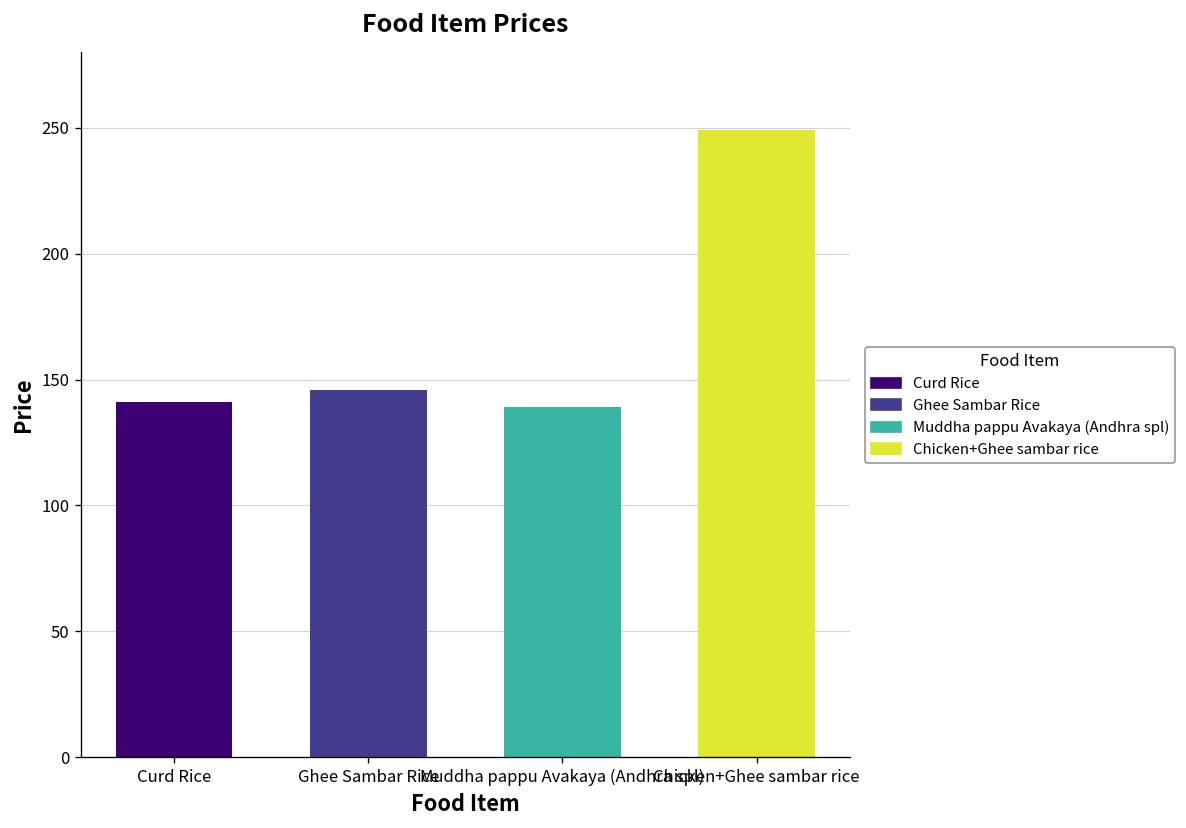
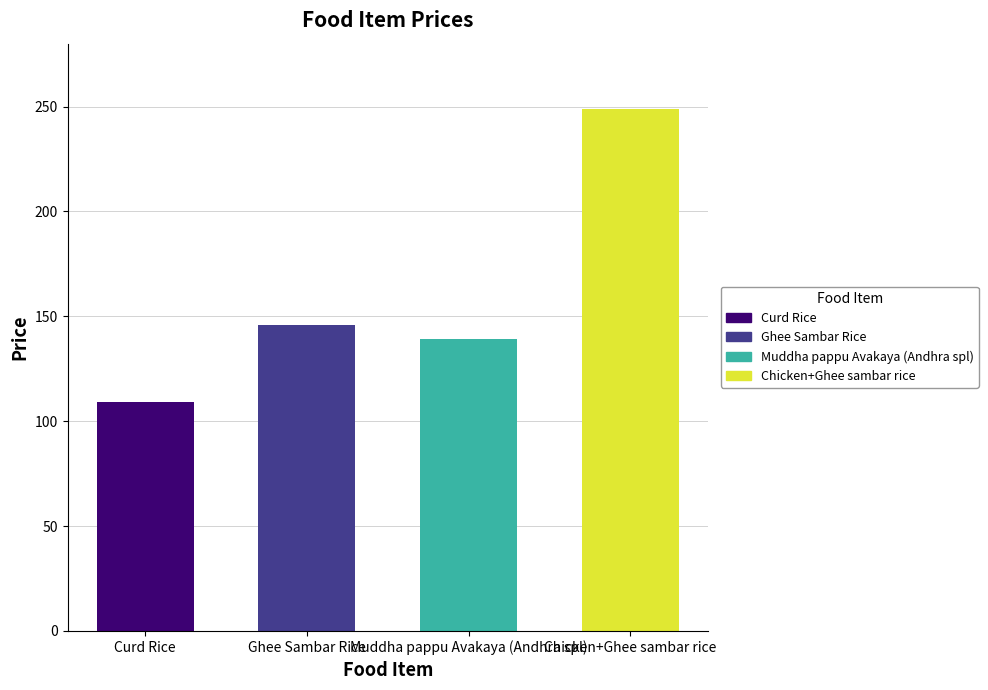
Curd Rice: 141 -> 109
